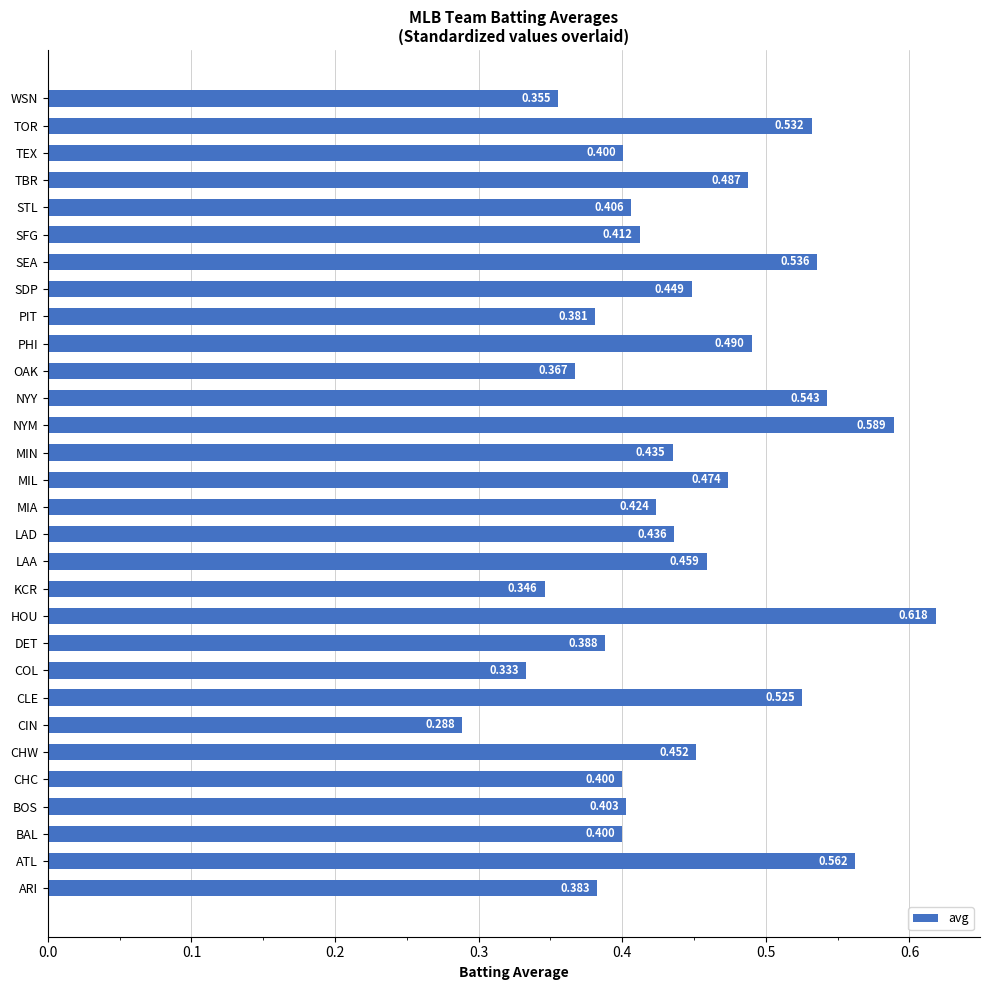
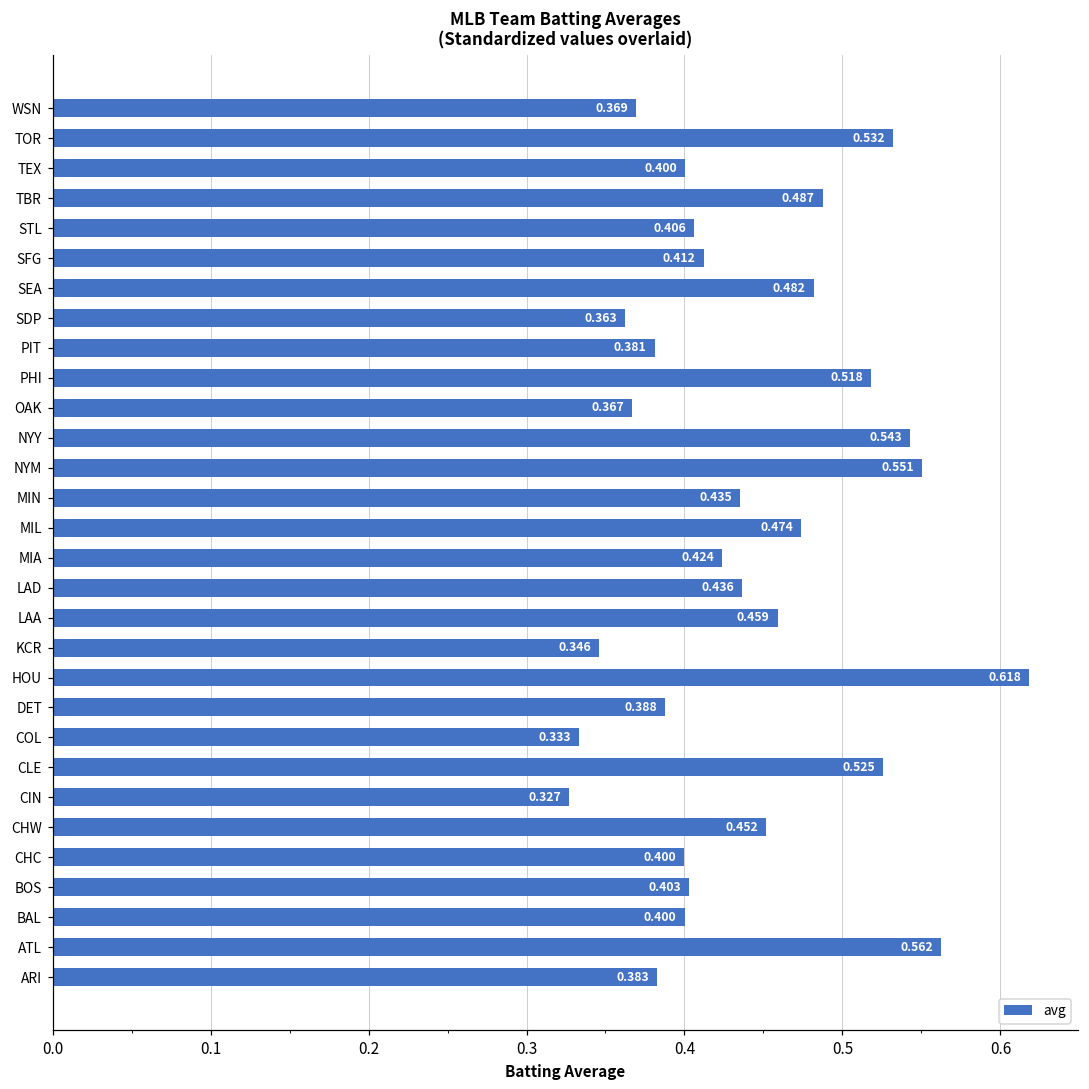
WSN: 0.355 -> 0.369
SEA: 0.536 -> 0.482
SDP: 0.449 -> 0.363
PHI: 0.490 -> 0.518
NYM: 0.589 -> 0.551
CIN: 0.288 -> 0.327
